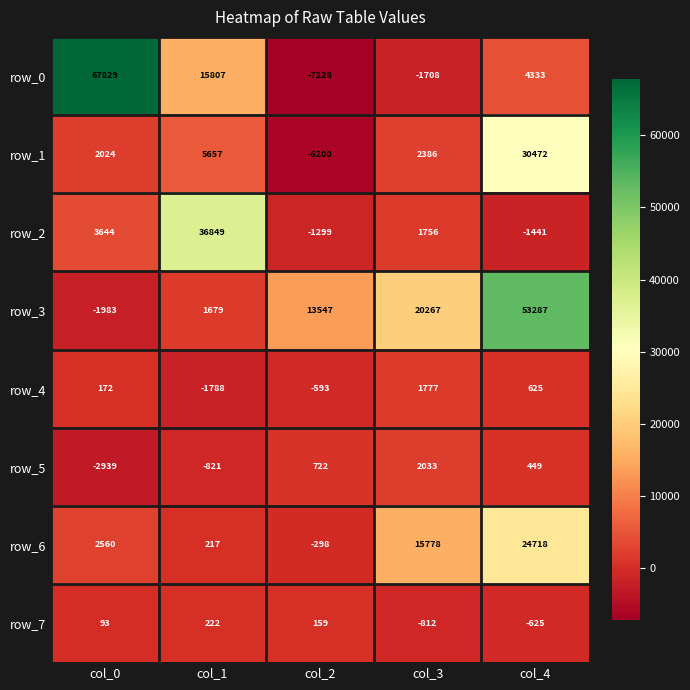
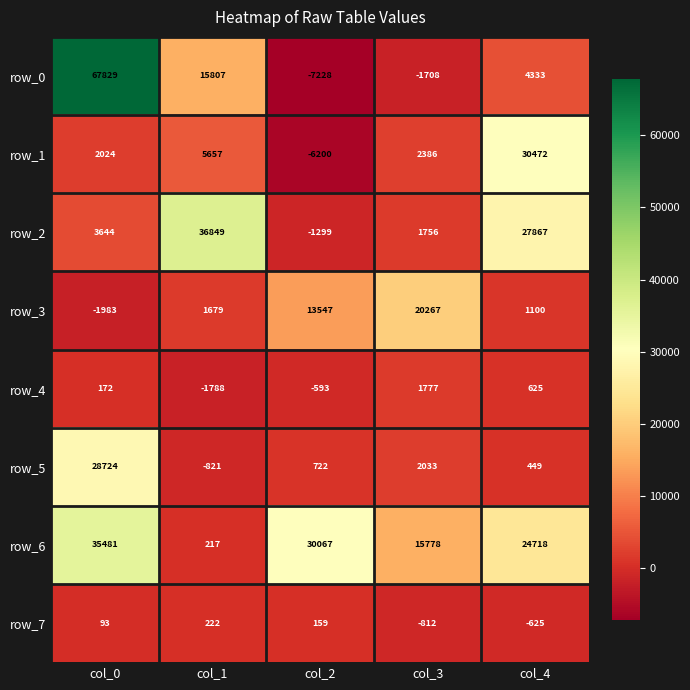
row_2, col_4: -1441 -> 27867
row_3, col_4: 53287 -> 1100
row_5, col_0: -2939 -> 28724
row_6, col_0: 2560 -> 35481
row_6, col_2: -298 -> 30067
